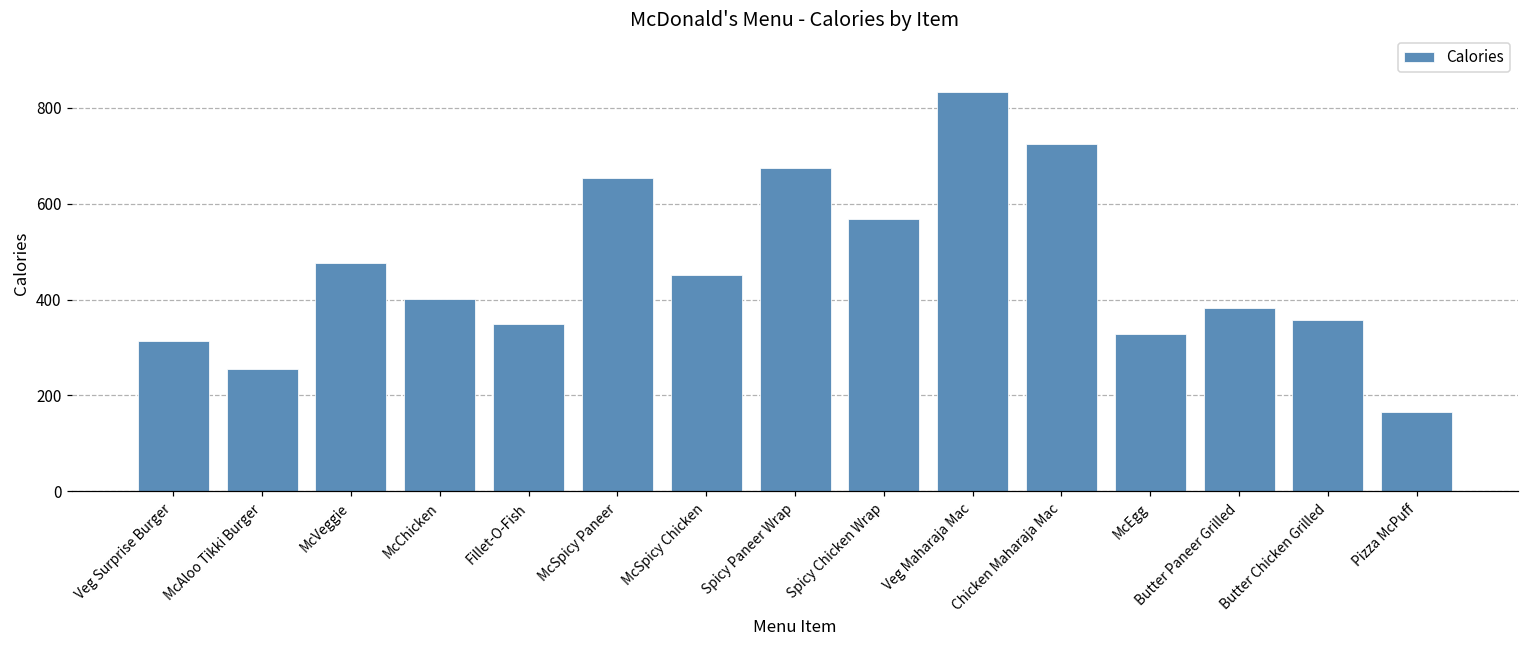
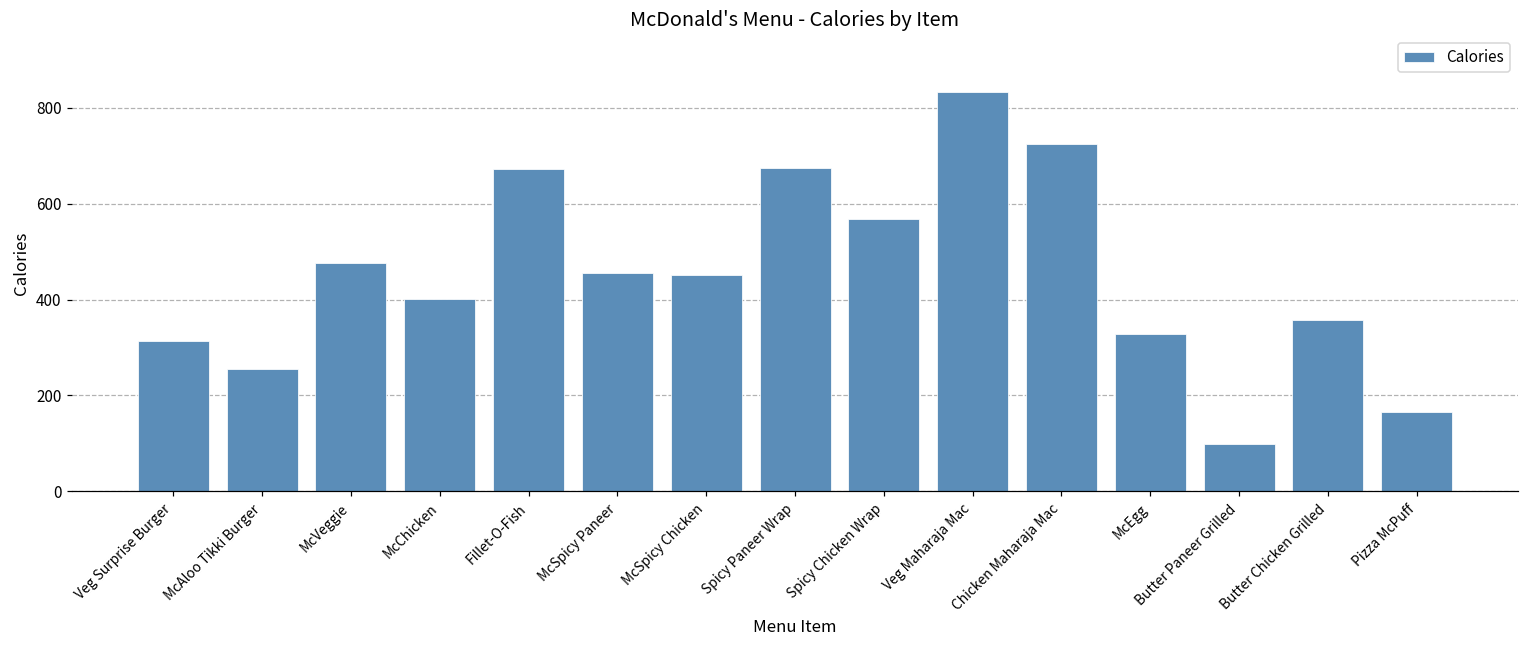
Fillet-O-Fish: 350 -> 670
McSpicy Paneer: 650 -> 460
Butter Paneer Grilled: 380 -> 100
